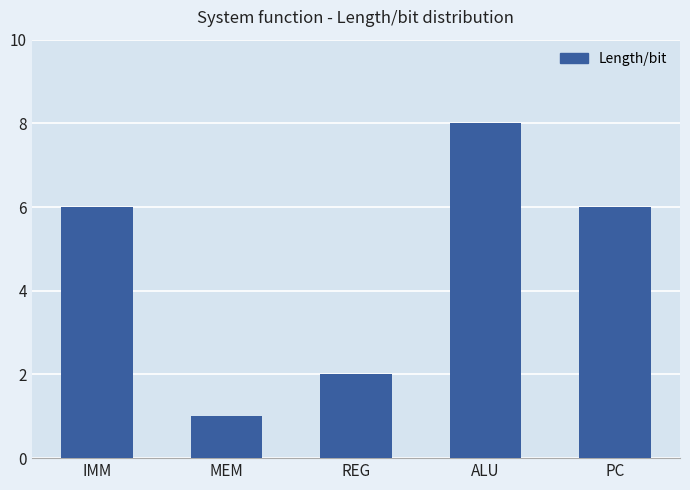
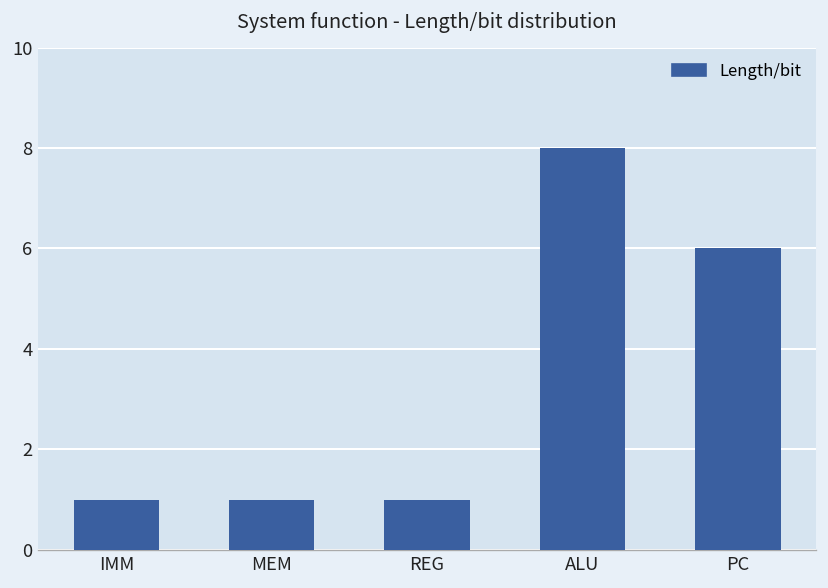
IMM: 6 -> 1
REG: 2 -> 1
